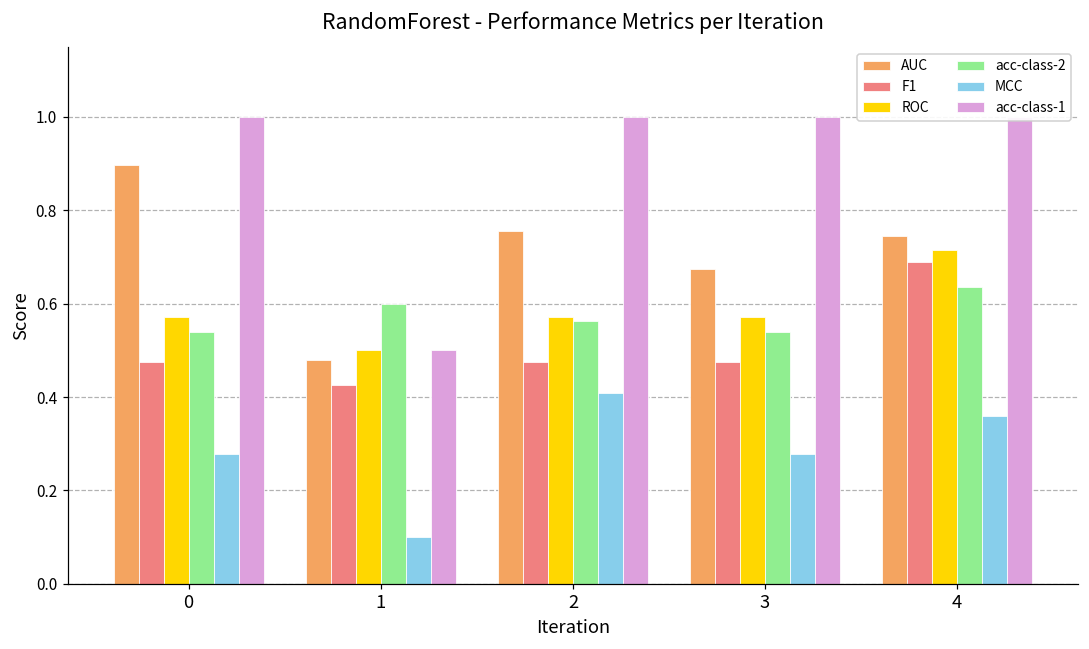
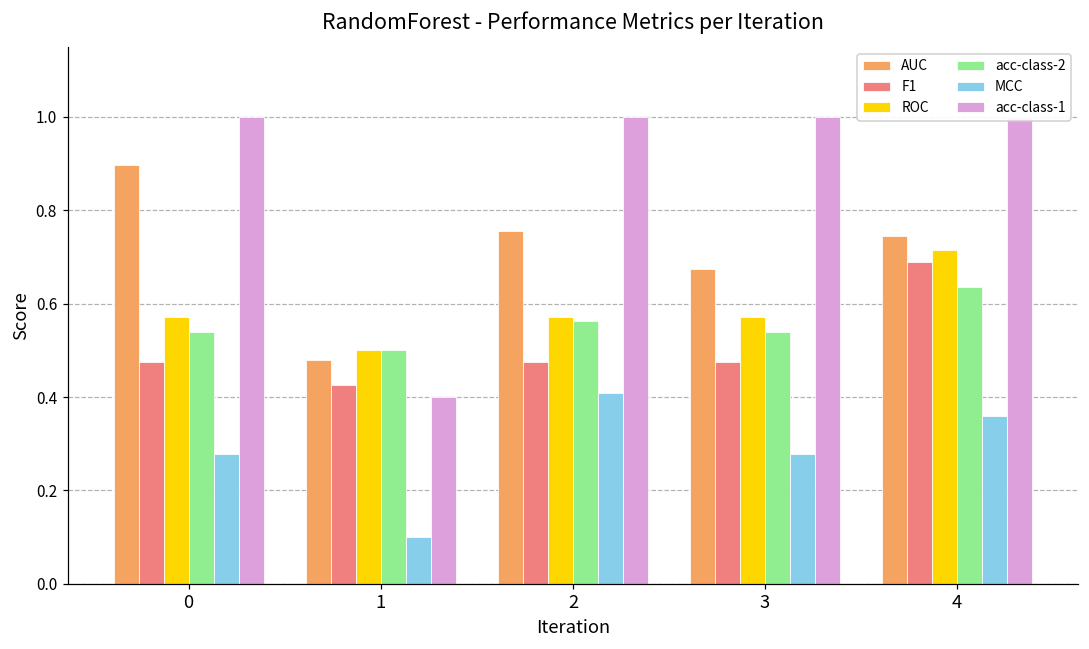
acc-class-2, 1: 0.6 -> 0.5
acc-class-1, 1: 0.5 -> 0.4
